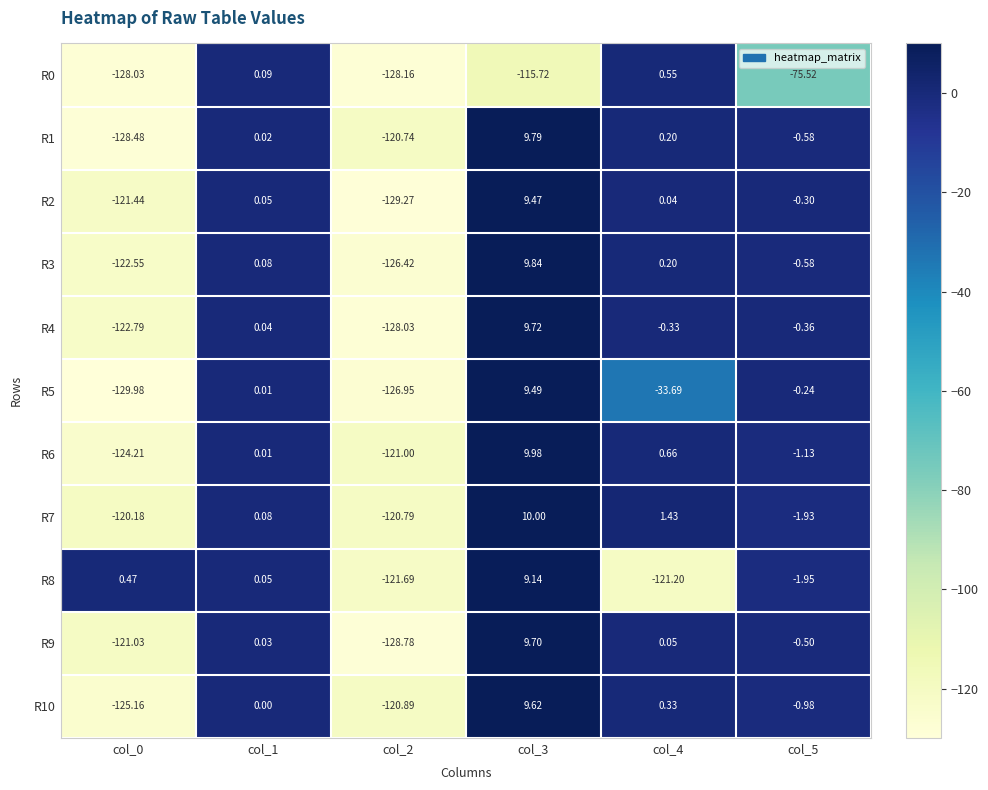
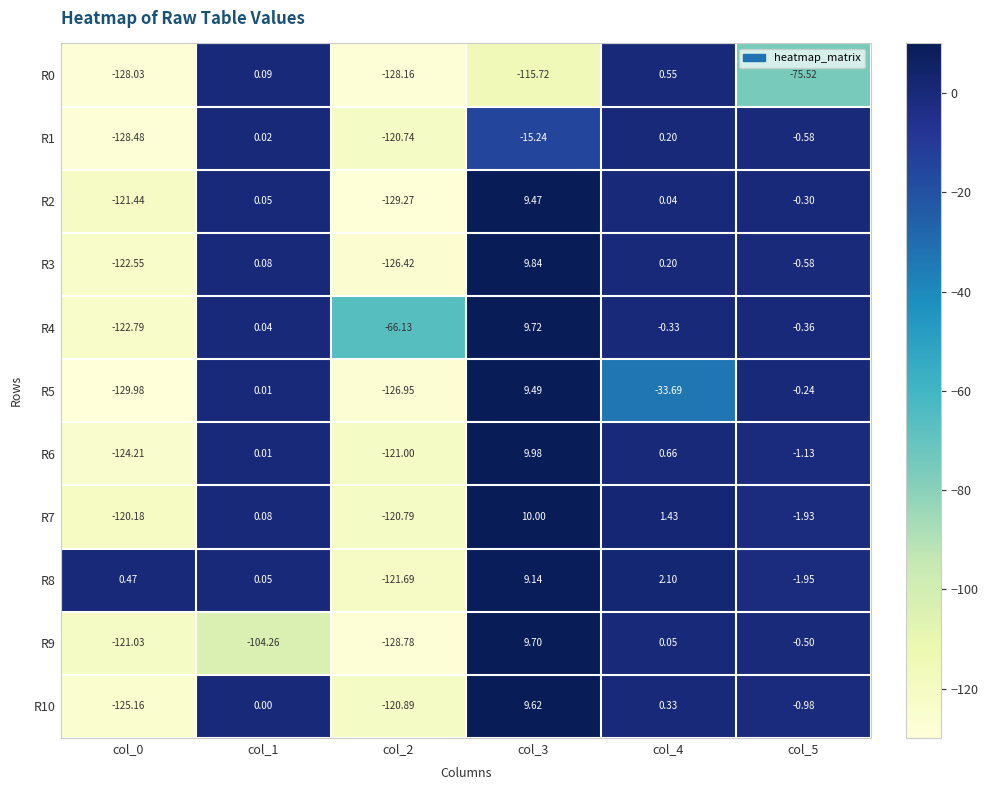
R1, col_3: 9.79 -> -15.24
R4, col_2: -128.03 -> -66.13
R8, col_4: -121.20 -> 2.10
R9, col_1: 0.03 -> -104.26
